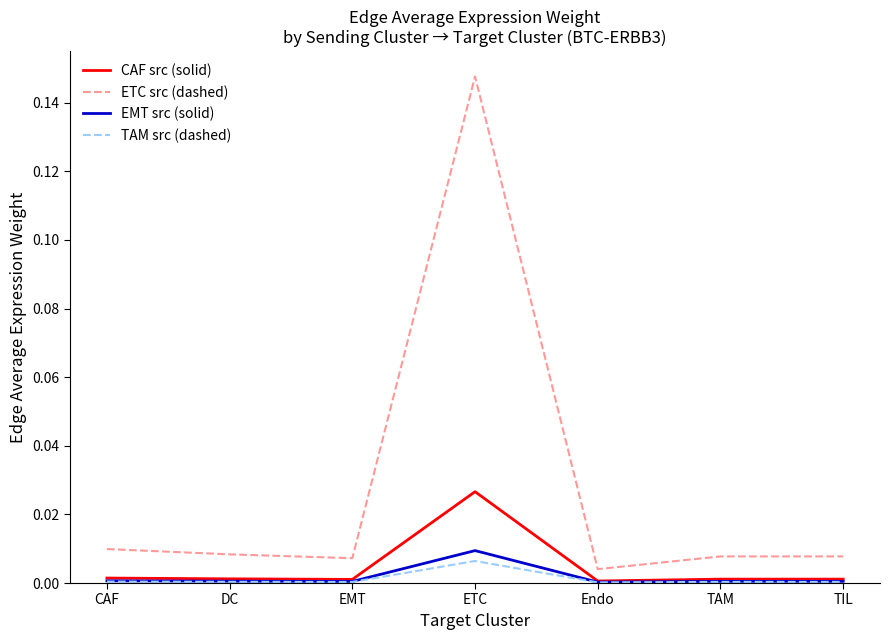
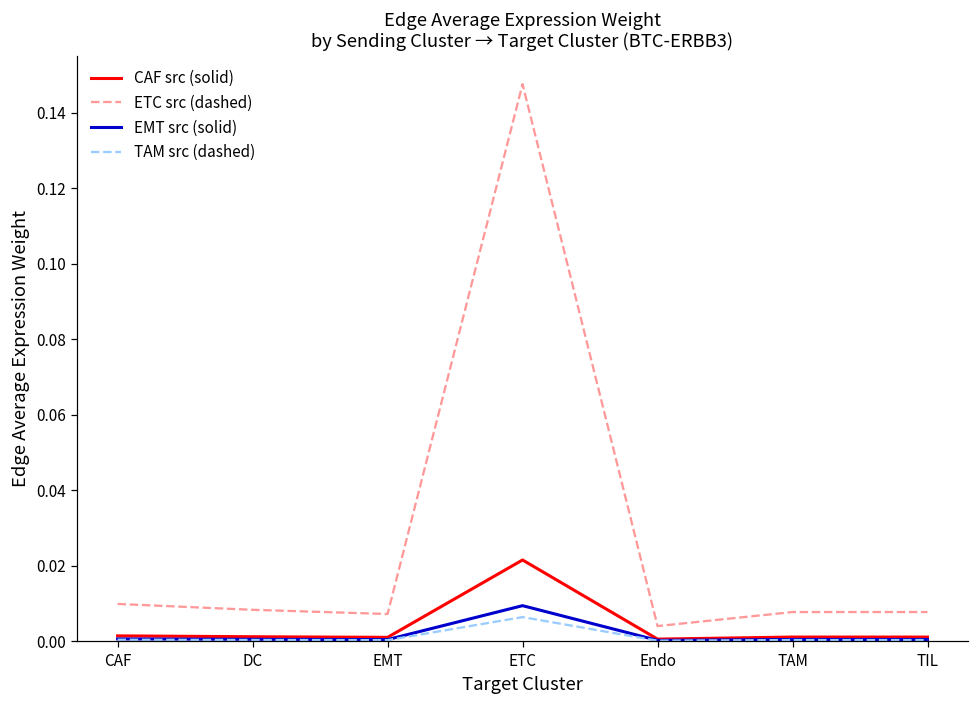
CAF src (solid), ETC: 0.027 -> 0.022
